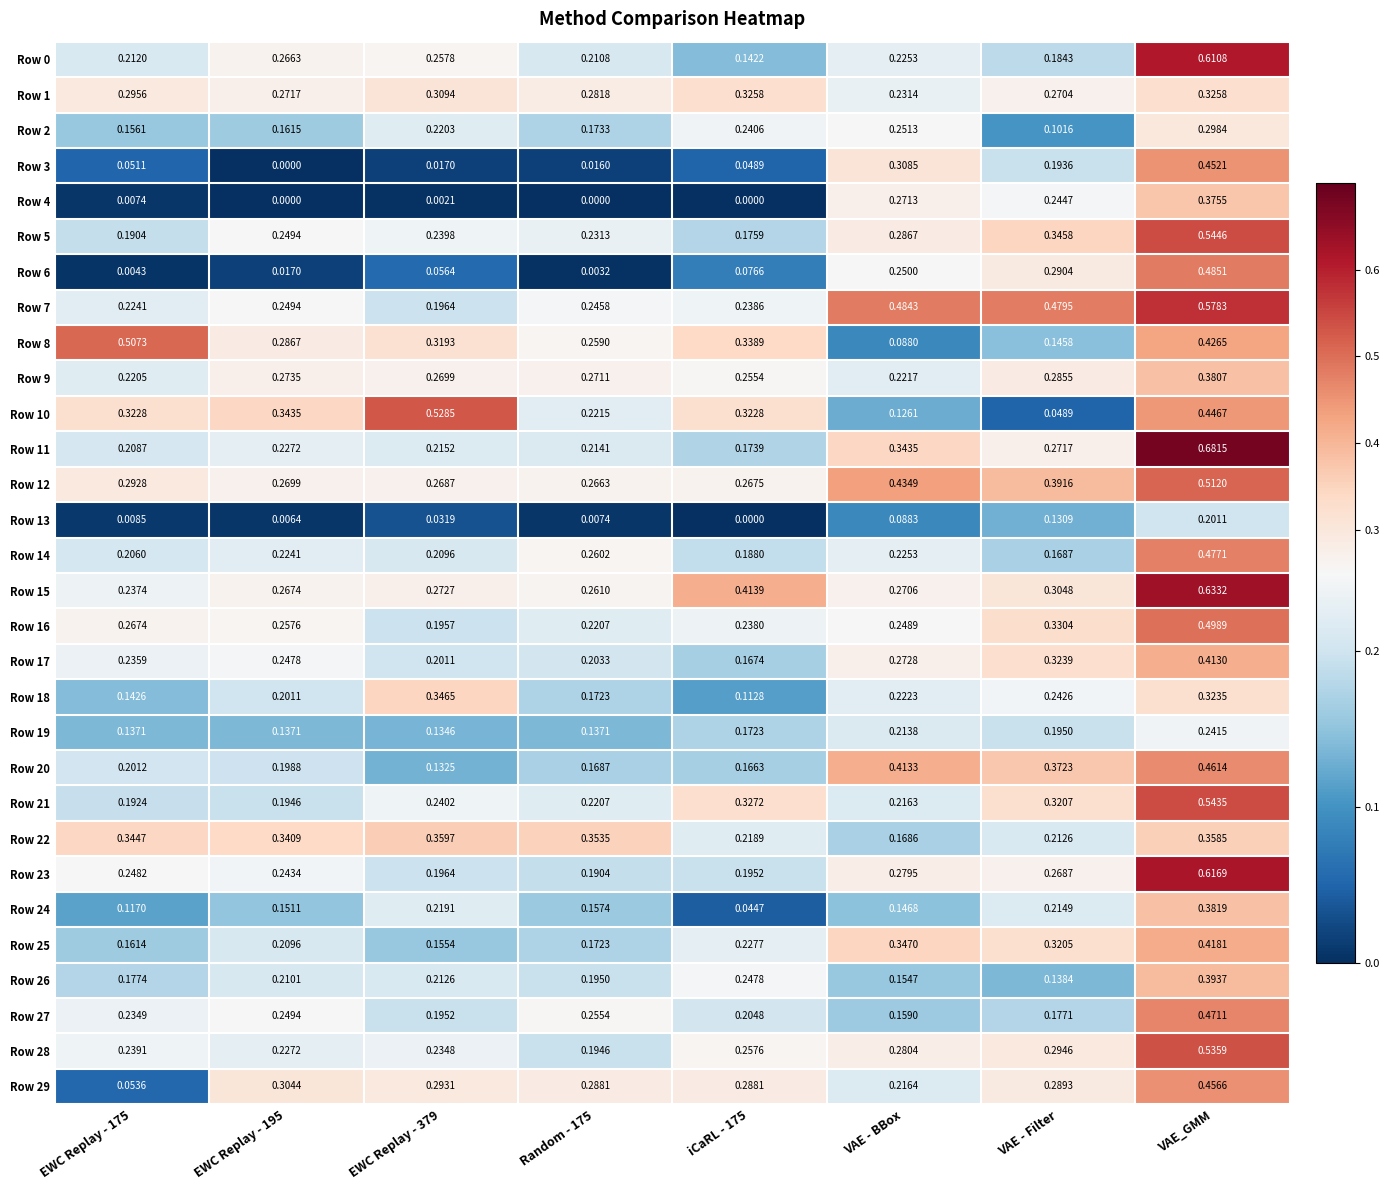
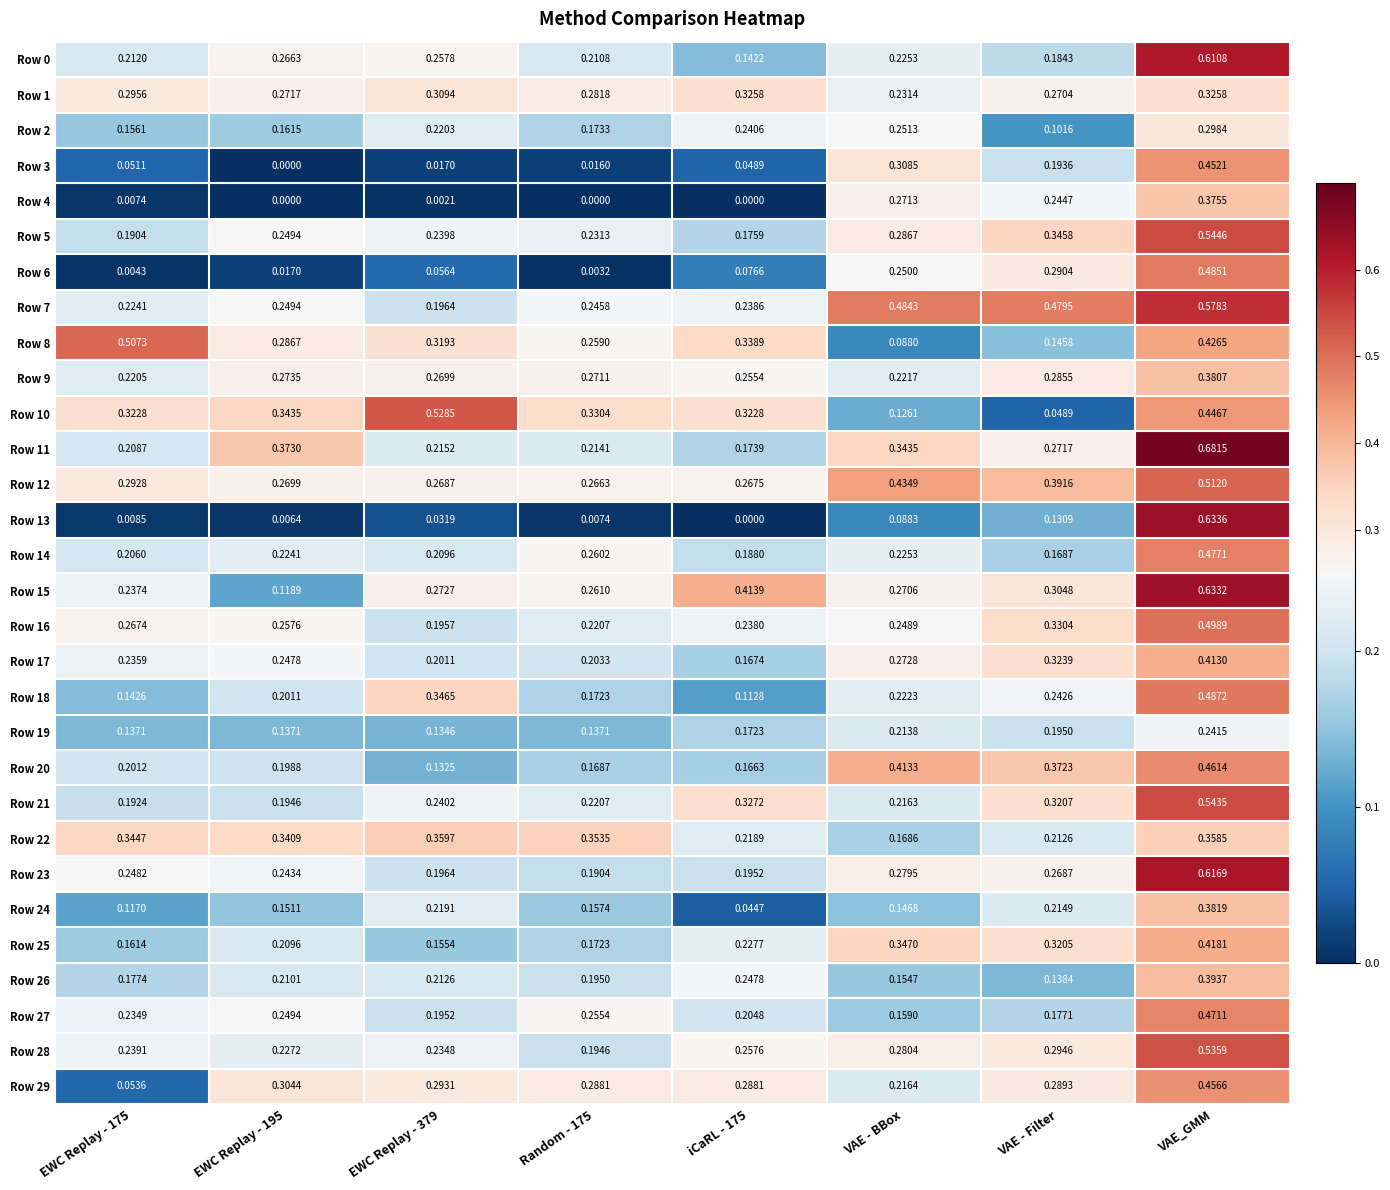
Row 10, Random - 175: 0.2215 -> 0.3304
Row 11, EWC Replay - 195: 0.2272 -> 0.3730
Row 13, VAE_GMM: 0.2011 -> 0.6336
Row 15, EWC Replay - 195: 0.2674 -> 0.1189
Row 18, VAE_GMM: 0.3235 -> 0.4872
